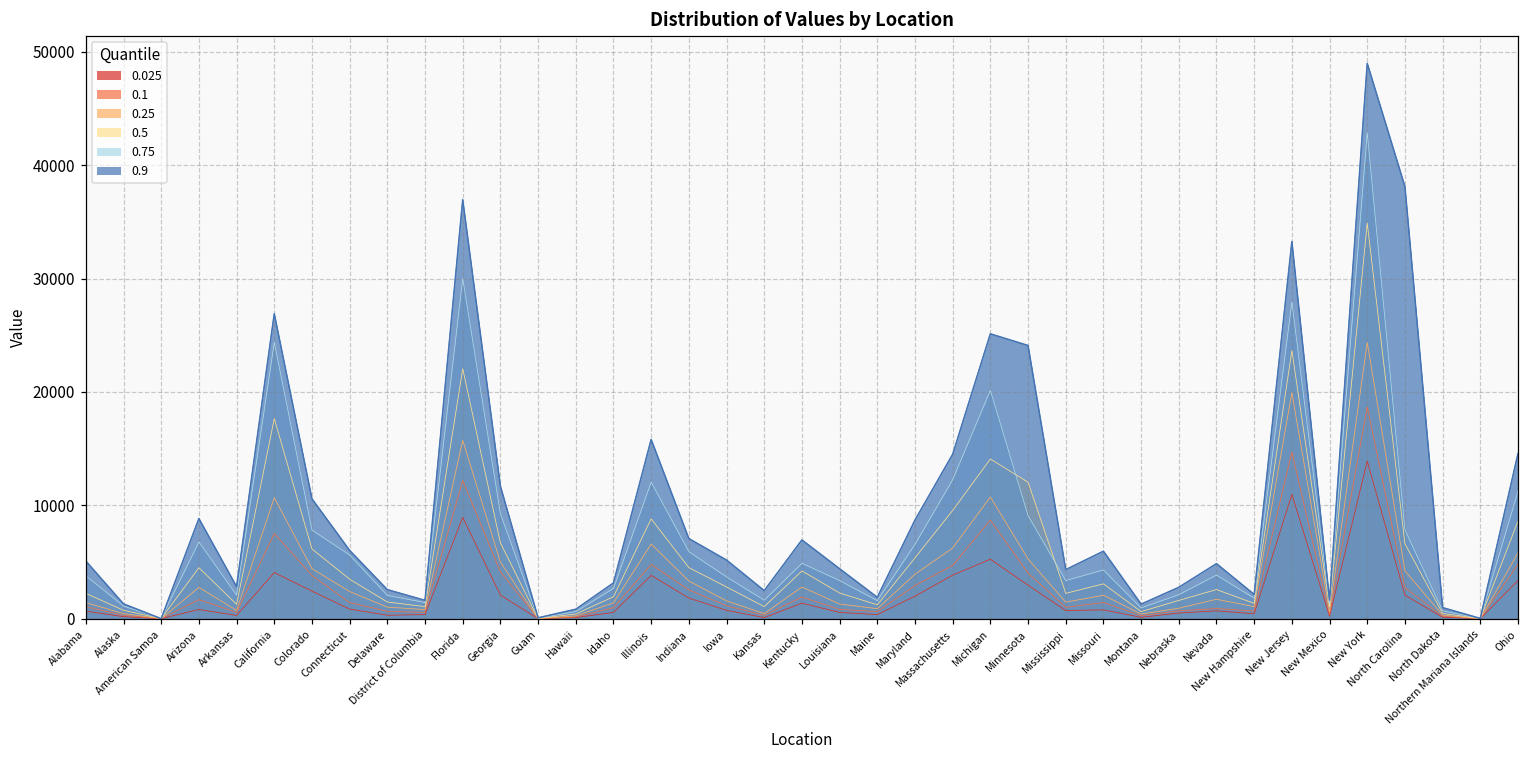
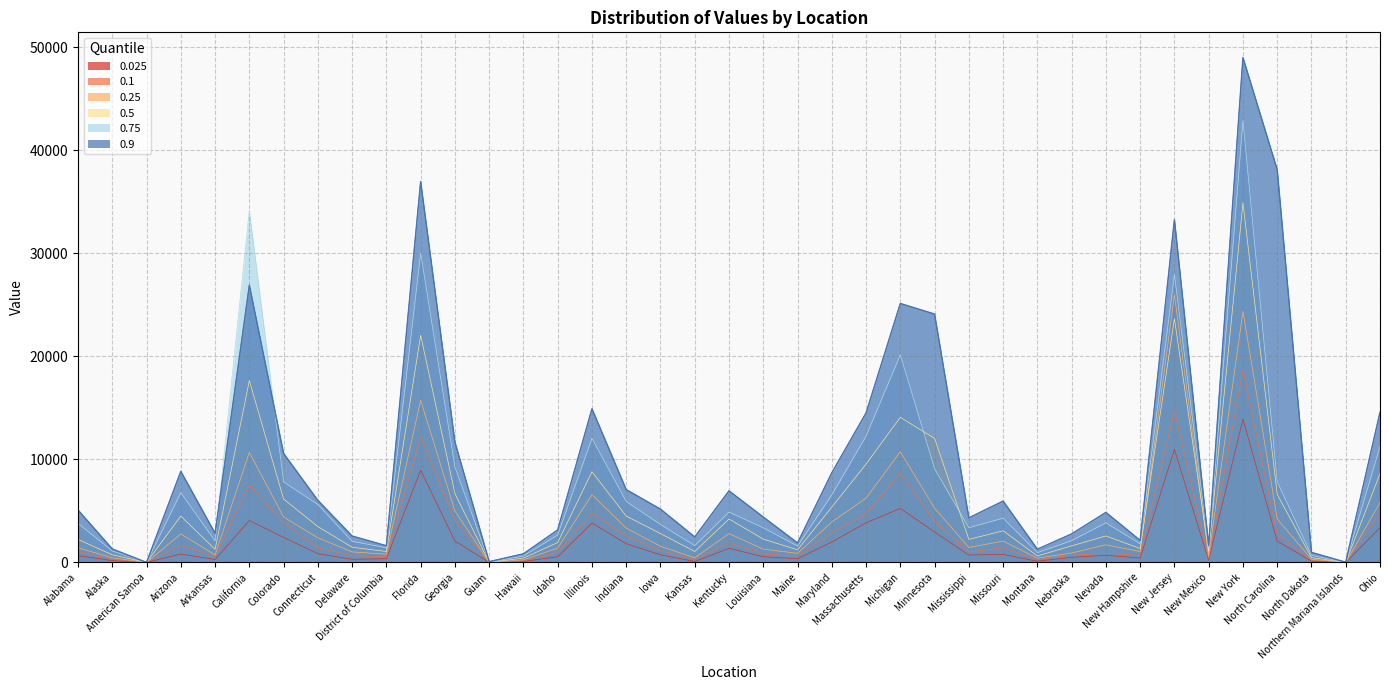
0.75, California: 24400 -> 34200
0.9, Illinois: 15800 -> 14900
0.25, New Jersey: 19900 -> 26000
